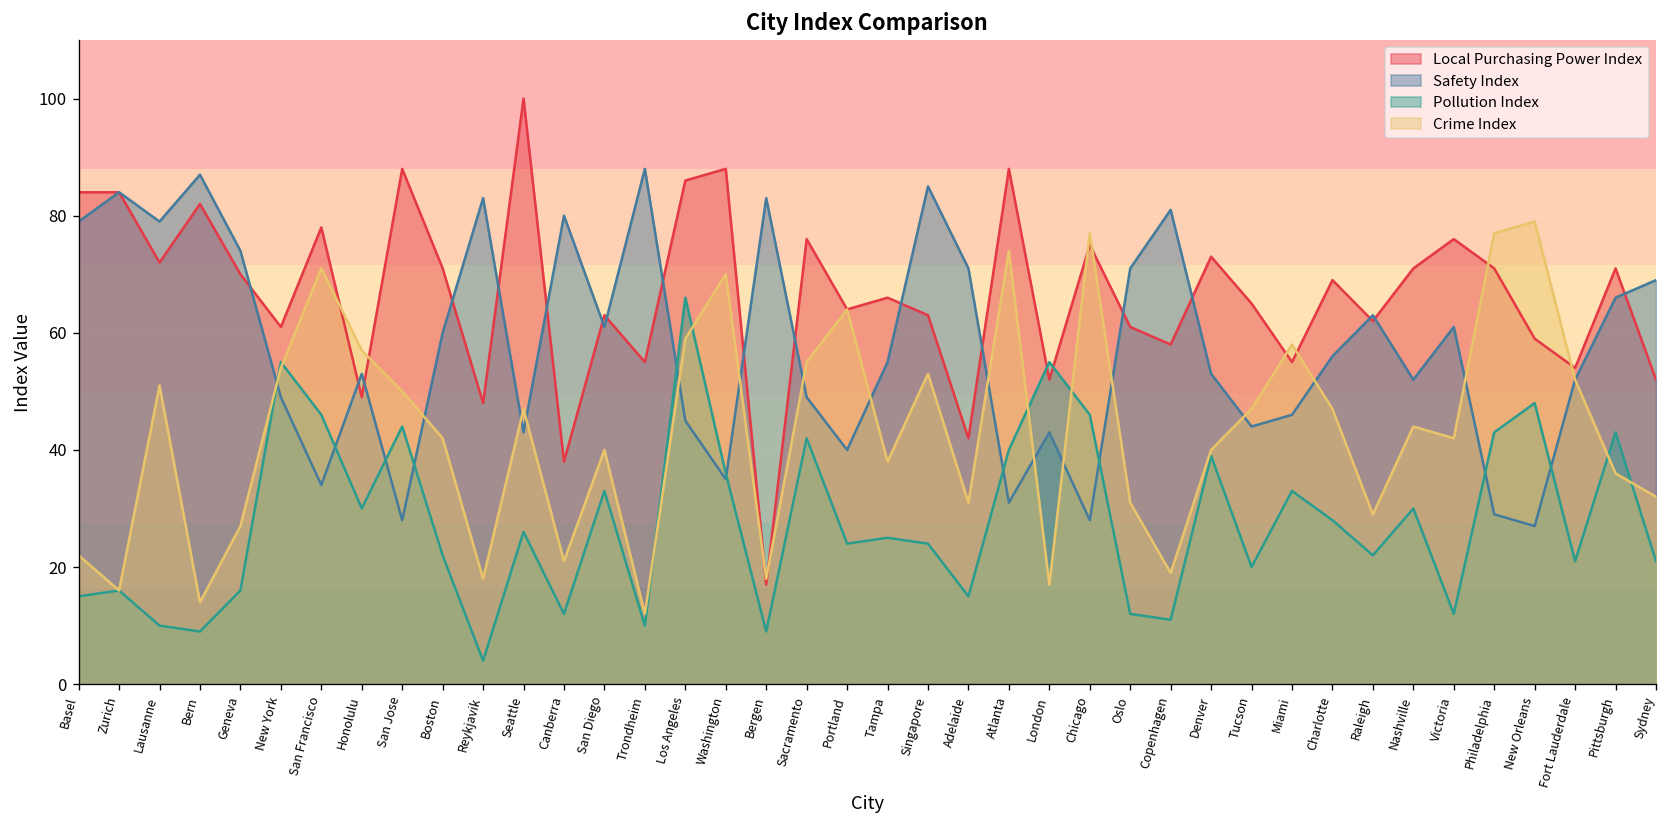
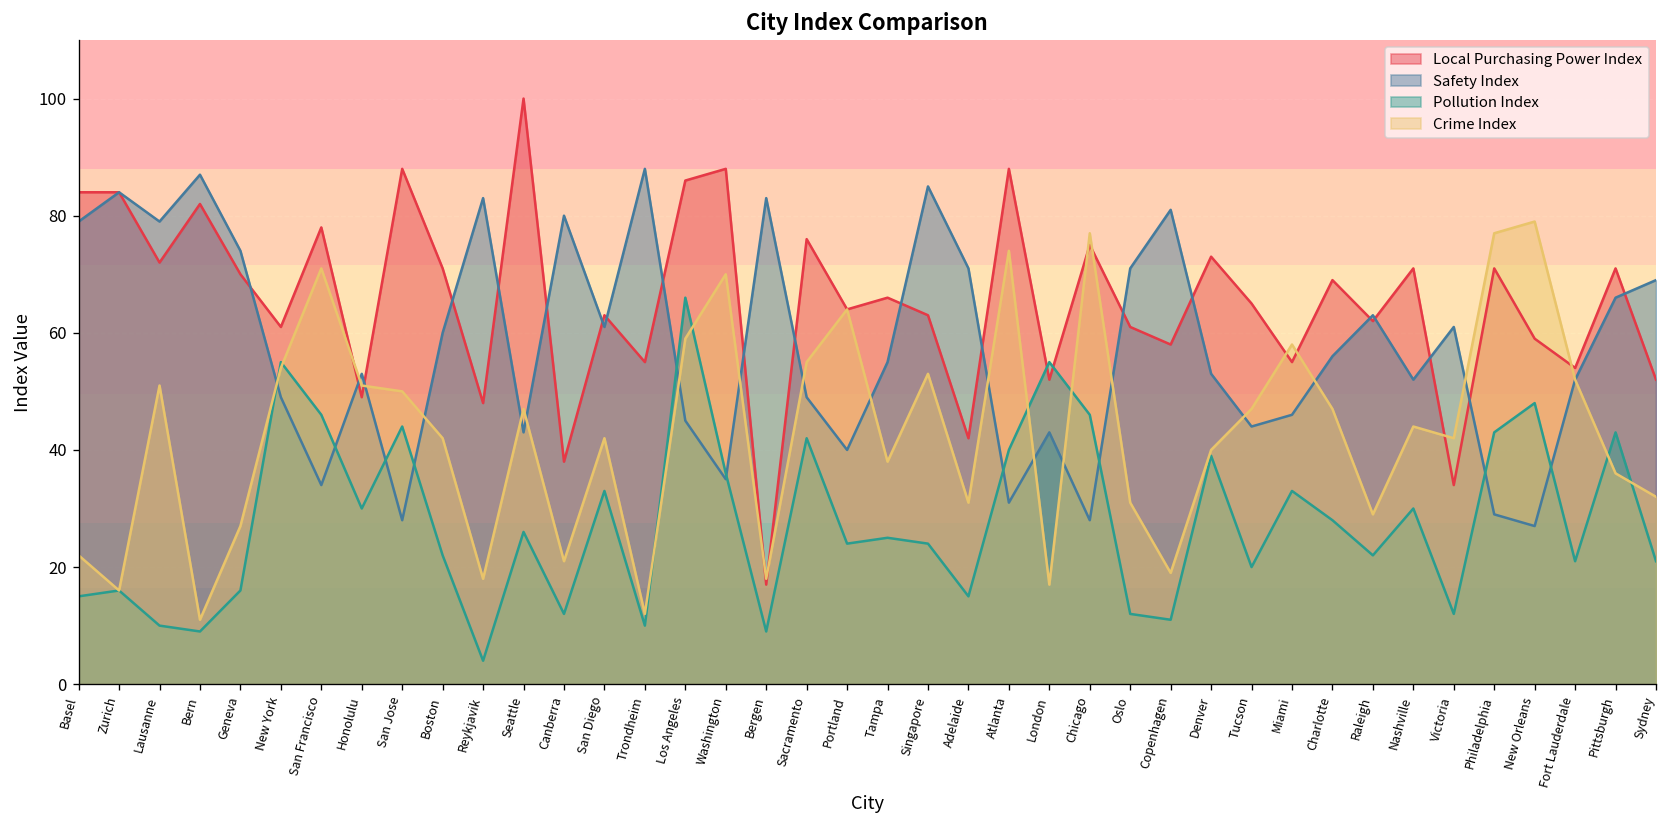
Crime Index, Bern: 14 -> 11
Crime Index, Honolulu: 57 -> 51
Crime Index, San Diego: 40 -> 42
Local Purchasing Power Index, Victoria: 76 -> 34
